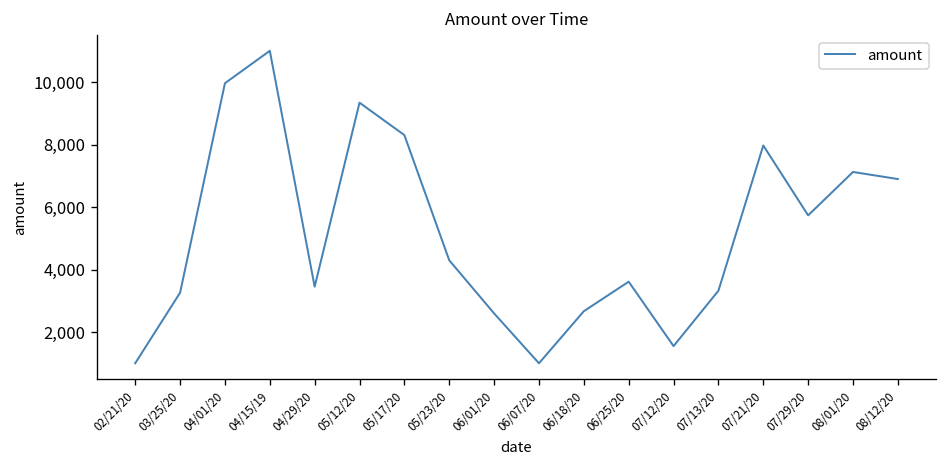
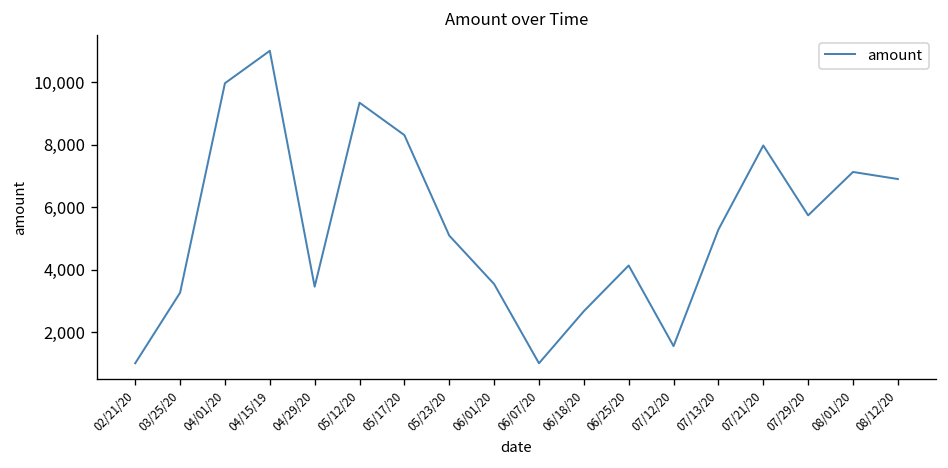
05/23/20: 4,300 -> 5,100
06/01/20: 2,600 -> 3,500
06/25/20: 3,600 -> 4,100
07/13/20: 3,300 -> 5,300
